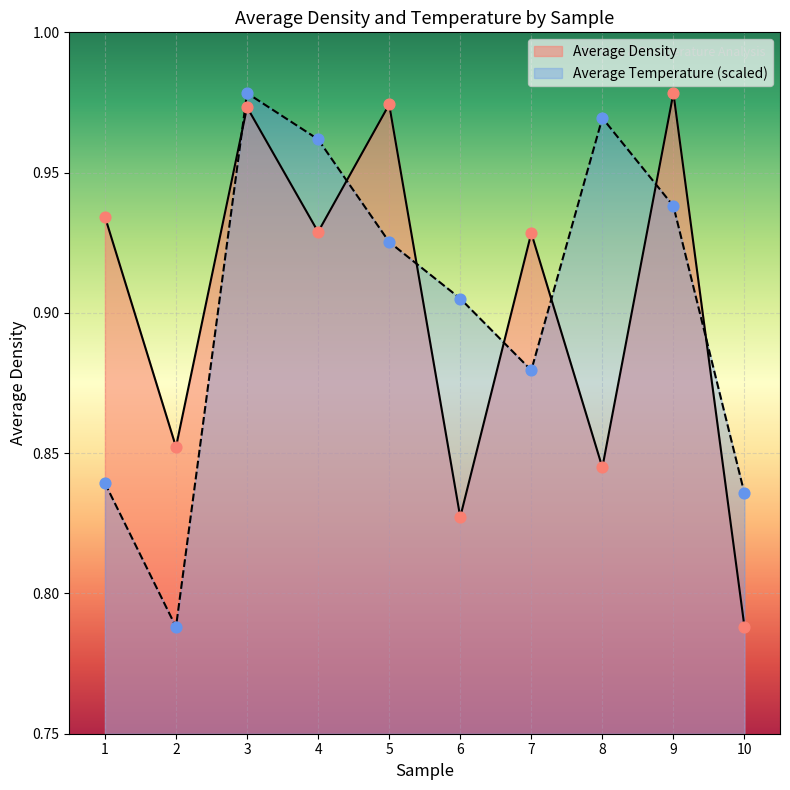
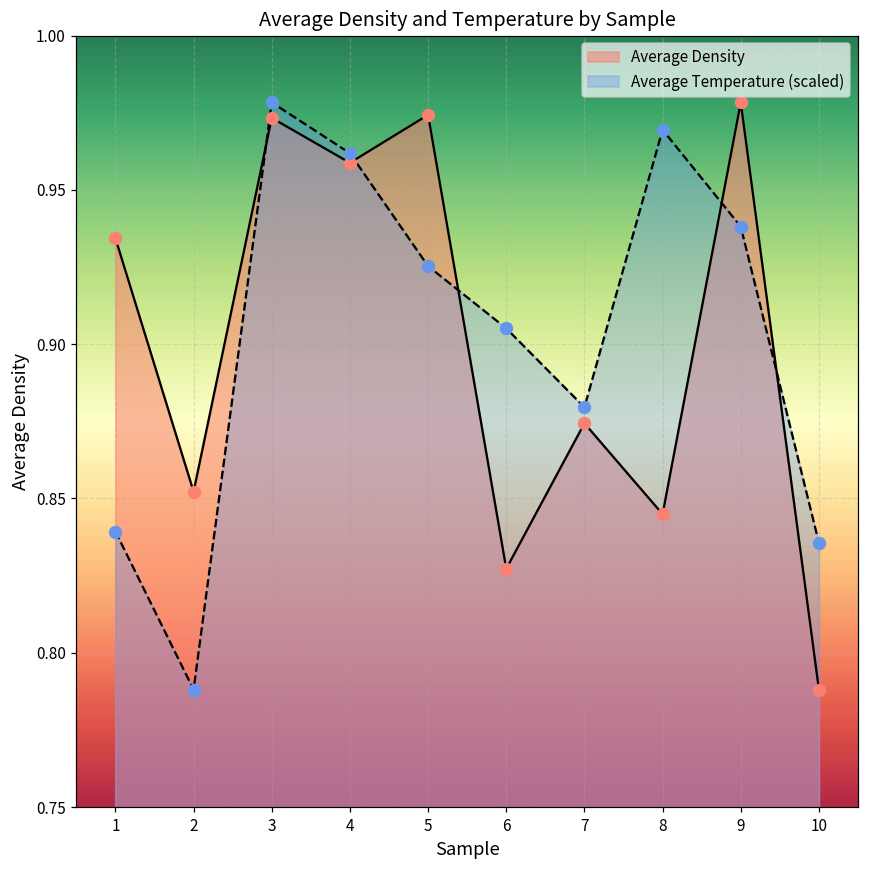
Average Density, 4: 0.929 -> 0.959
Average Density, 7: 0.928 -> 0.874
